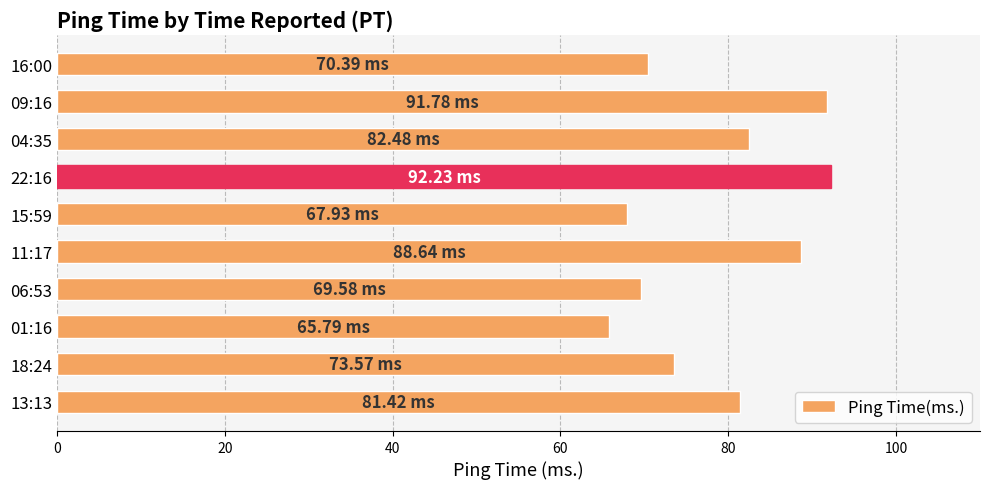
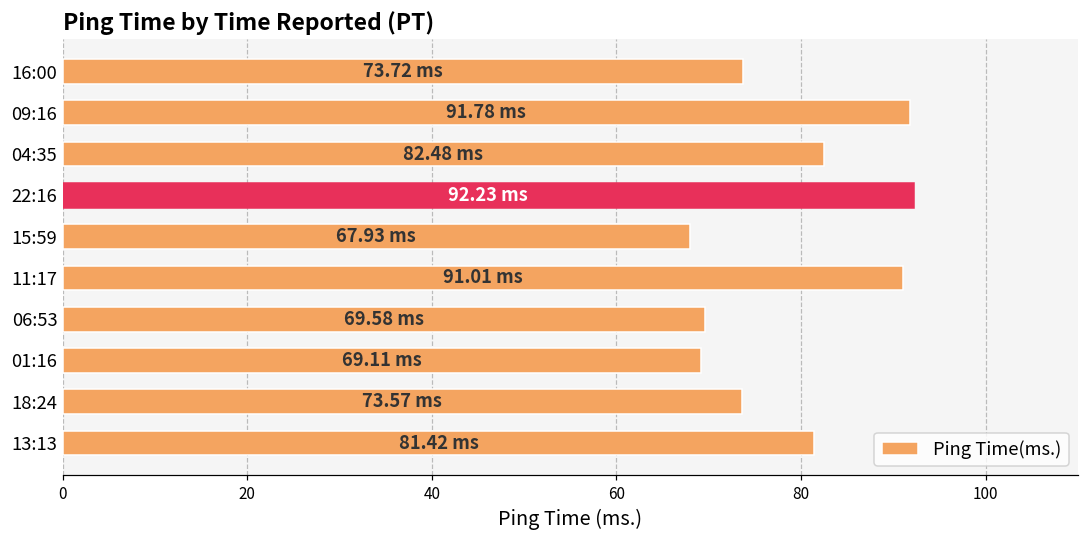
16:00: 70.39 -> 73.72
11:17: 88.64 -> 91.01
01:16: 65.79 -> 69.11
